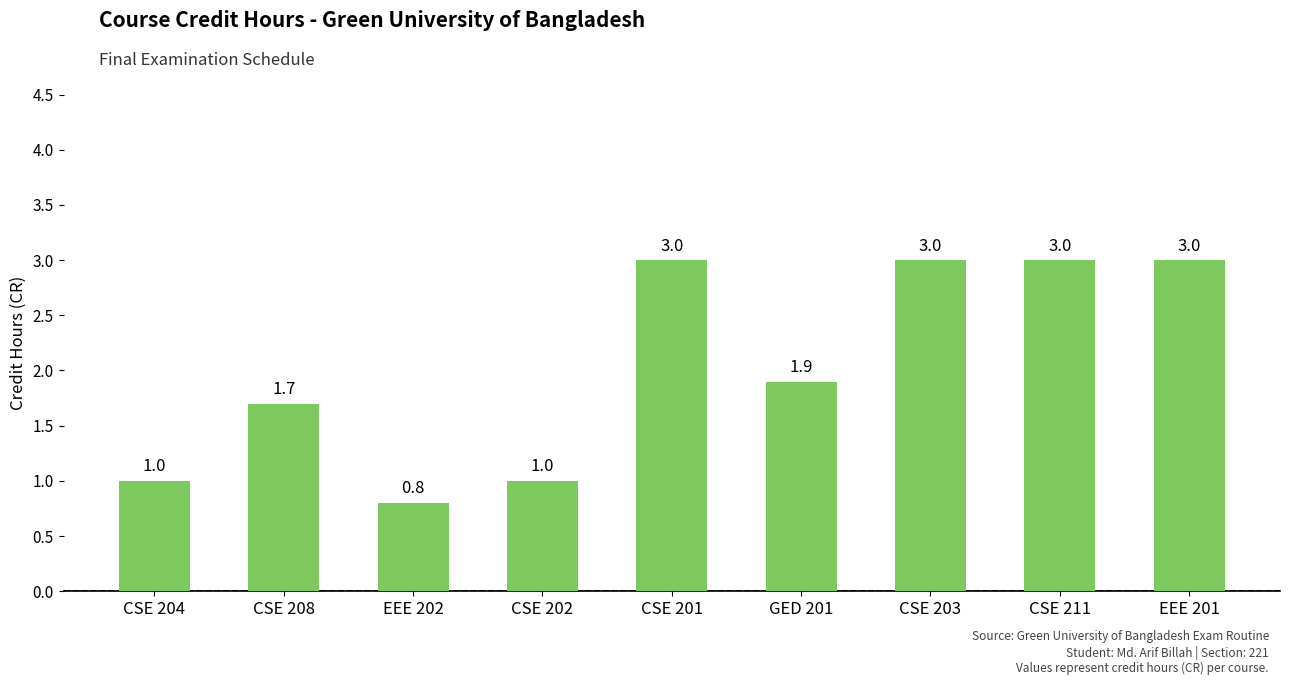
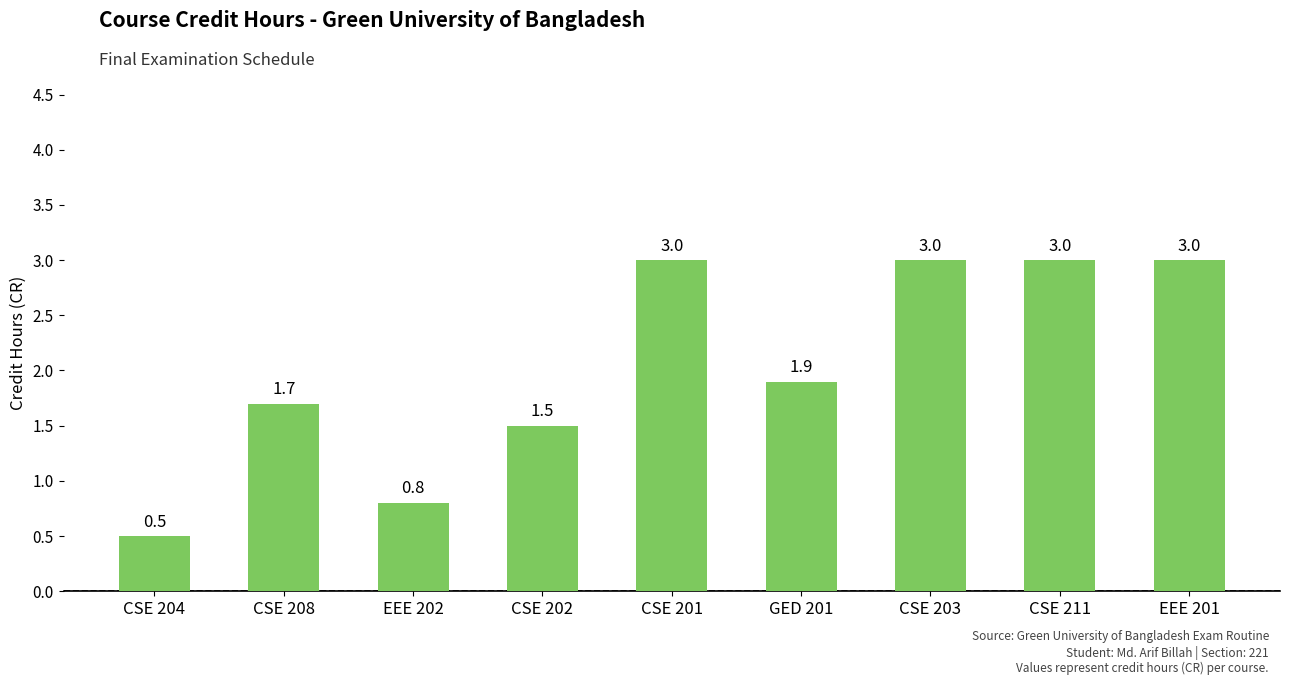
CSE 204: 1.0 -> 0.5
CSE 202: 1.0 -> 1.5
